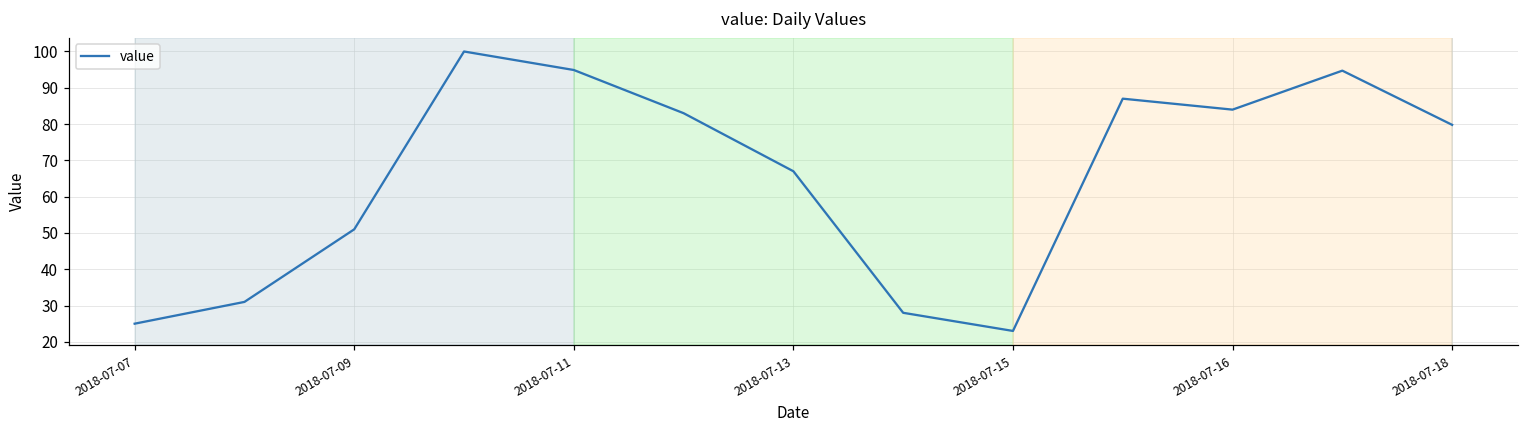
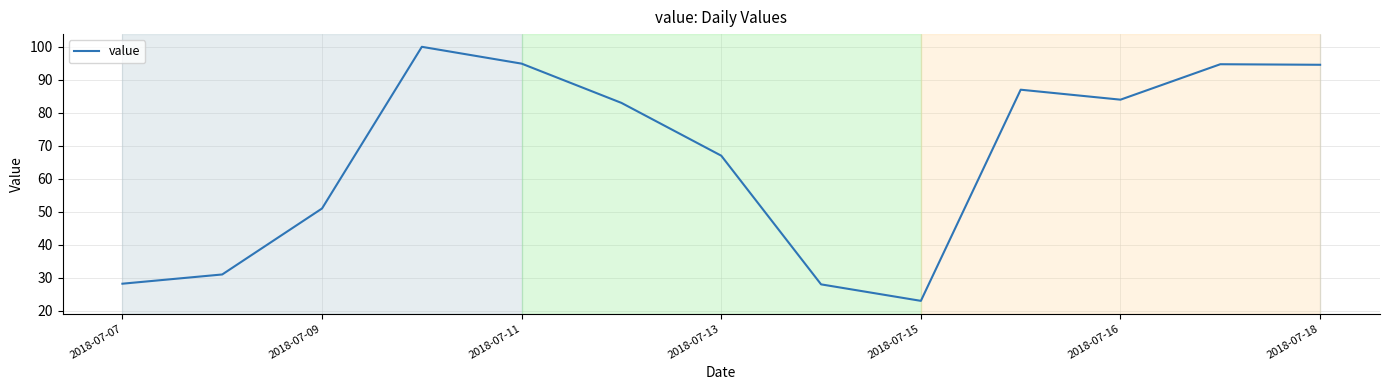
2018-07-07: 25 -> 28
2018-07-18: 80 -> 95
